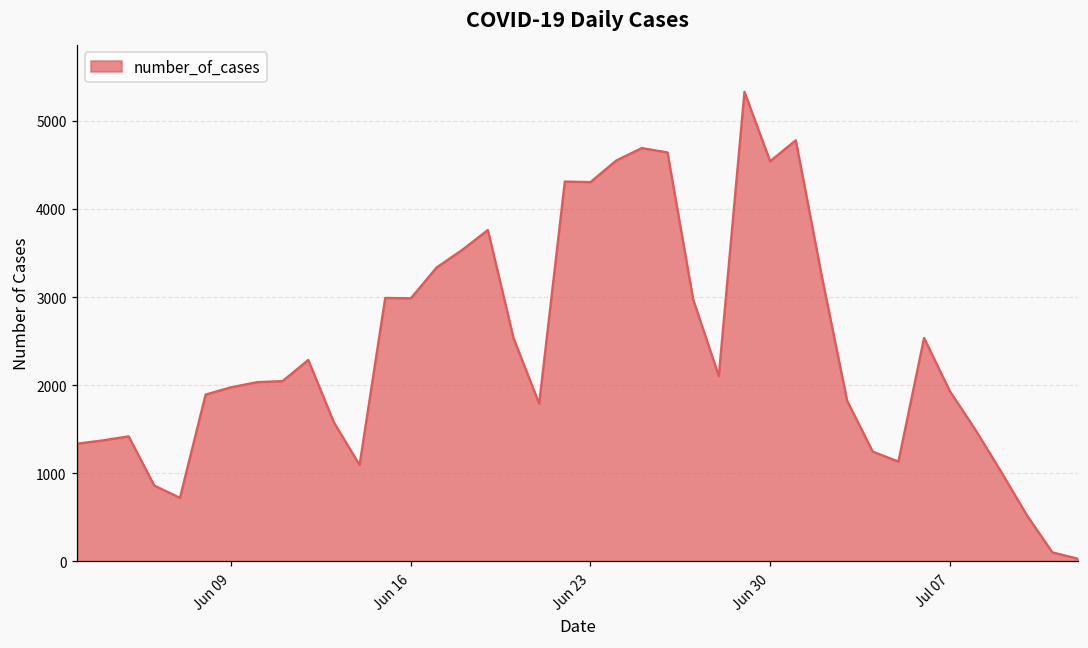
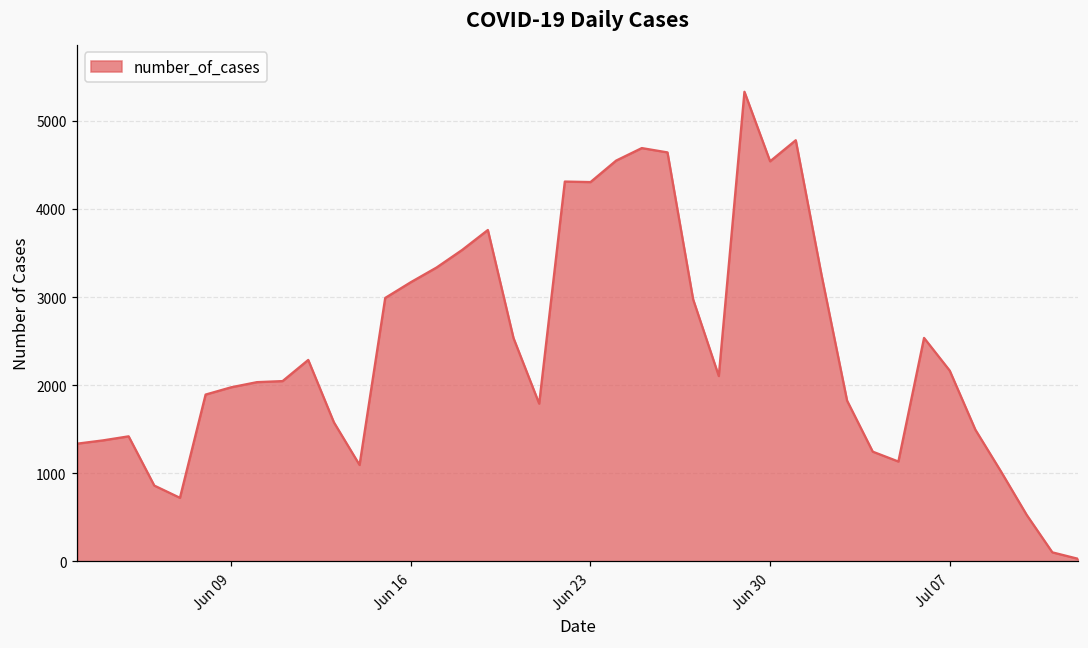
Jun 16: 3000 -> 3200
Jul 07: 1900 -> 2200
